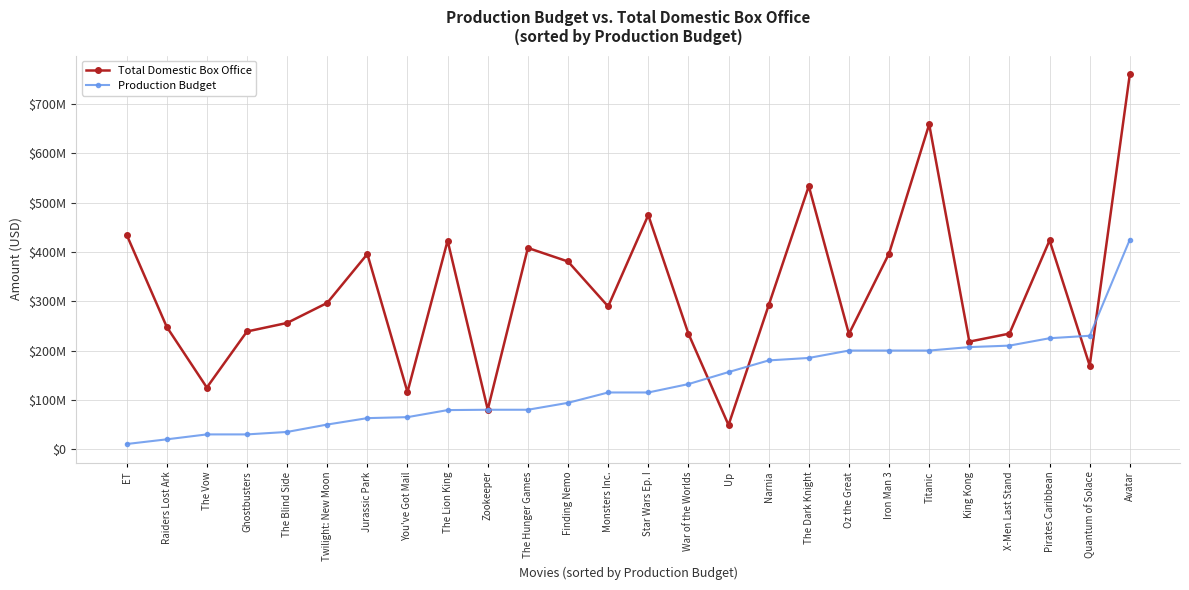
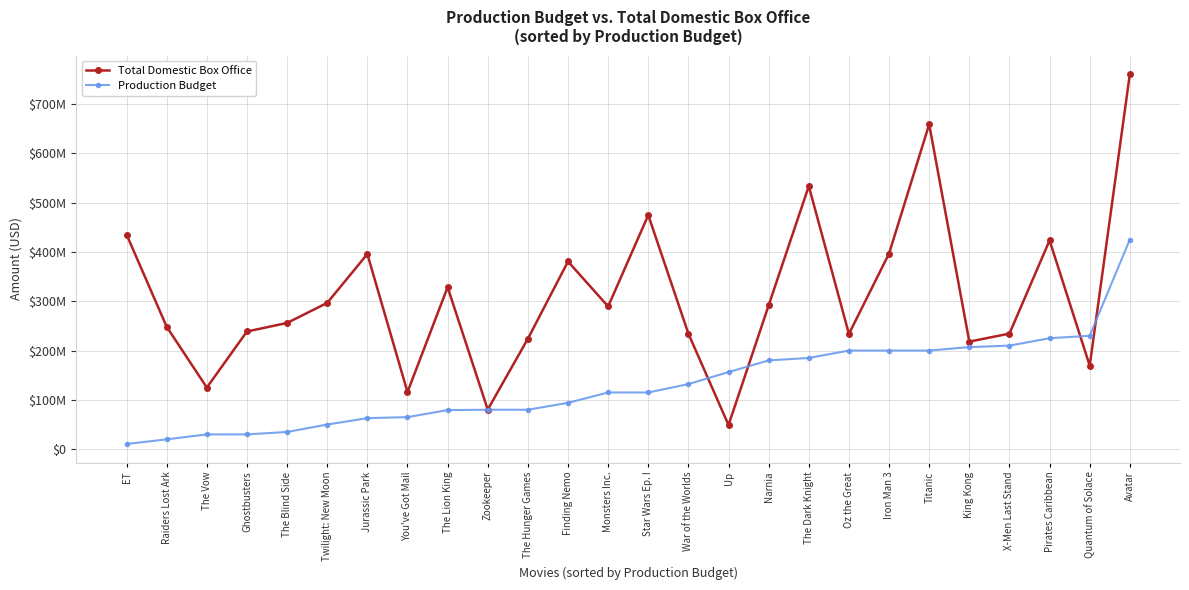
Total Domestic Box Office, The Lion King: $420000000 -> $330000000
Total Domestic Box Office, The Hunger Games: $410000000 -> $220000000
